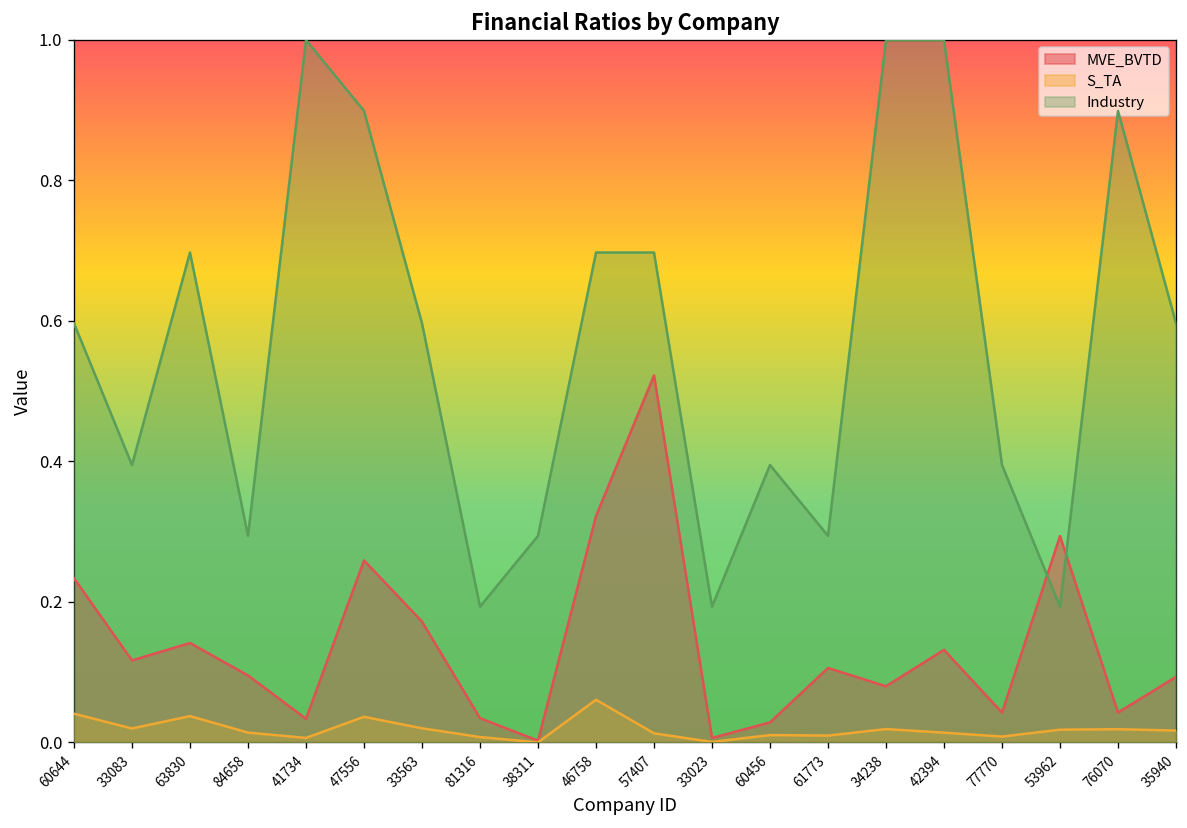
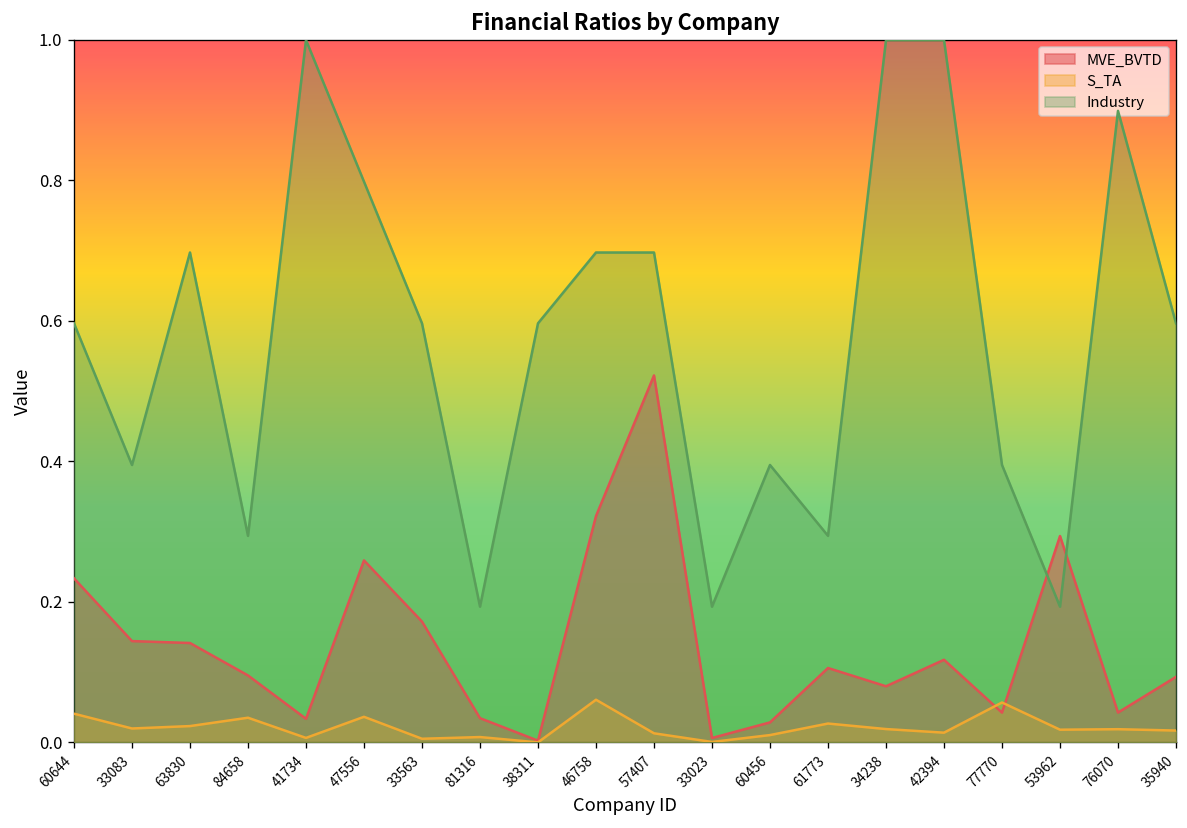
MVE_BVTD, 33083: 0.12 -> 0.14
S_TA, 63830: 0.04 -> 0.02
S_TA, 84658: 0.01 -> 0.04
Industry, 47556: 0.90 -> 0.80
S_TA, 33563: 0.02 -> 0.01
Industry, 38311: 0.29 -> 0.60
S_TA, 61773: 0.01 -> 0.03
MVE_BVTD, 42394: 0.13 -> 0.12
S_TA, 77770: 0.01 -> 0.06
